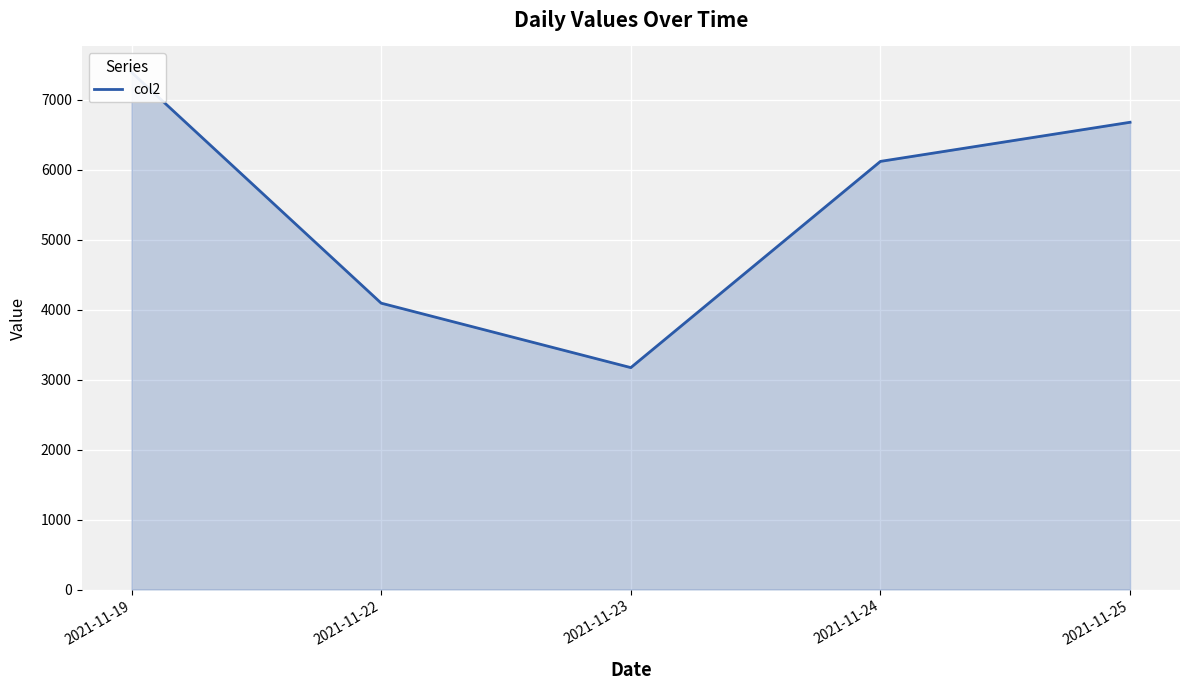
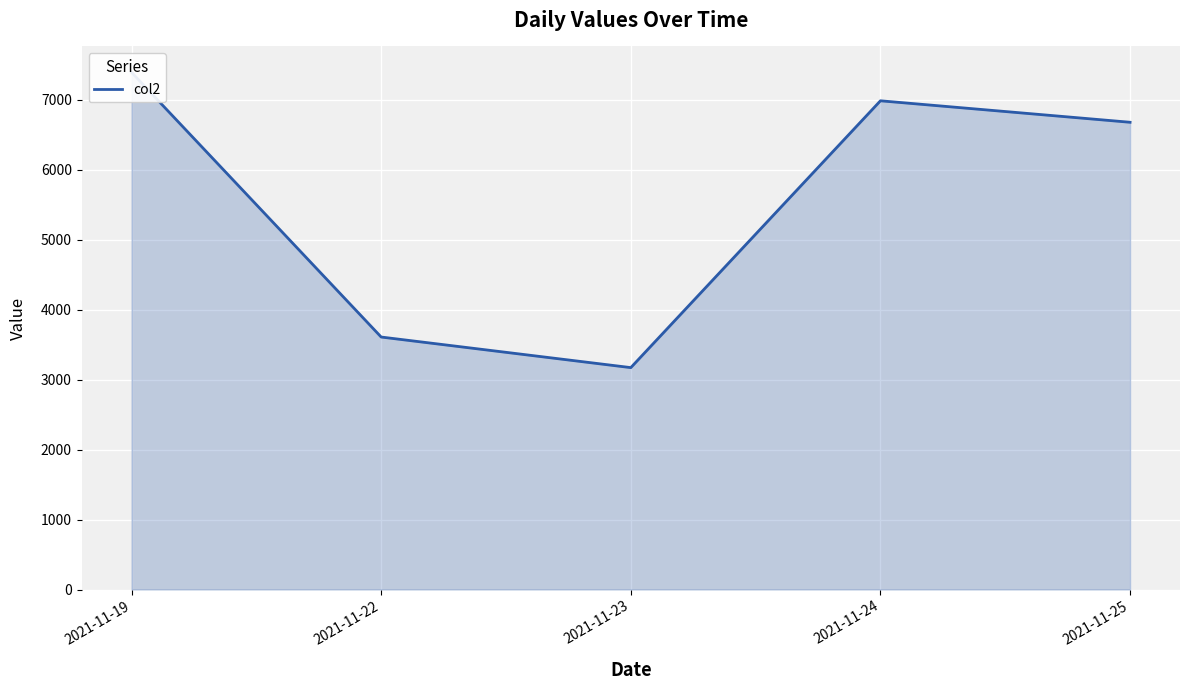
2021-11-22: 4100 -> 3600
2021-11-24: 6100 -> 7000
